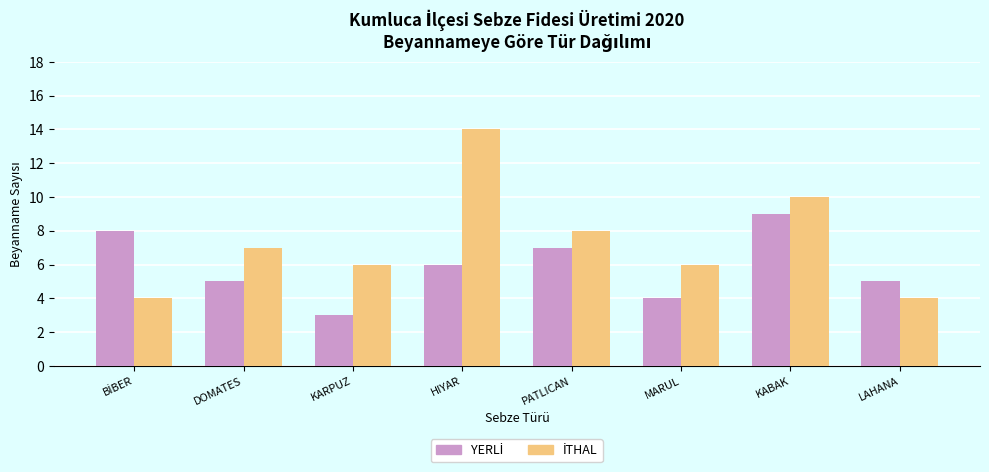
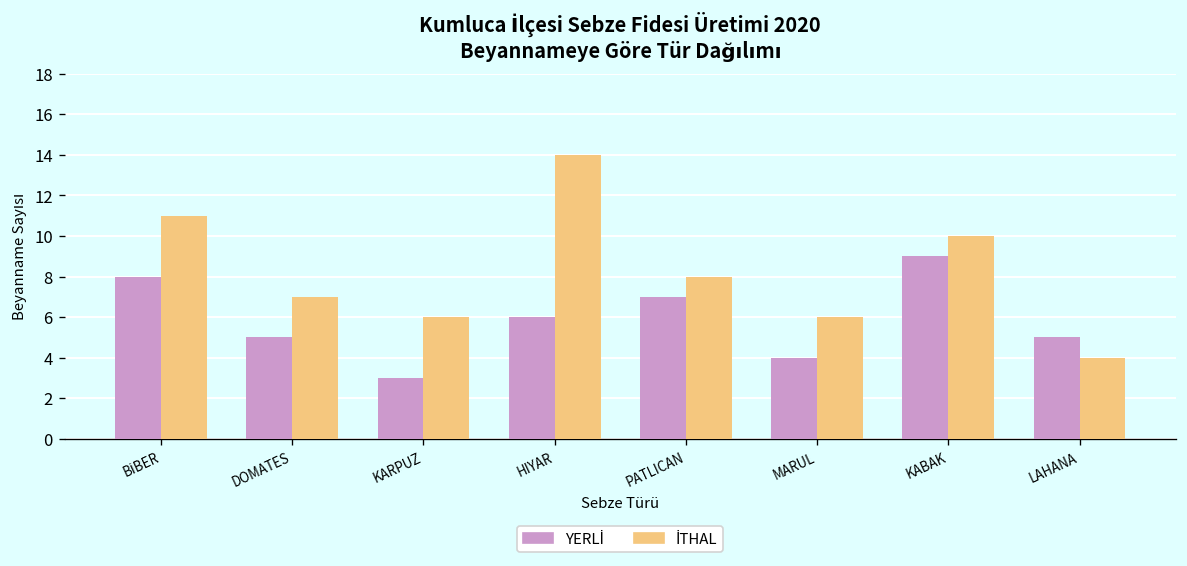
İTHAL, BİBER: 4 -> 11
